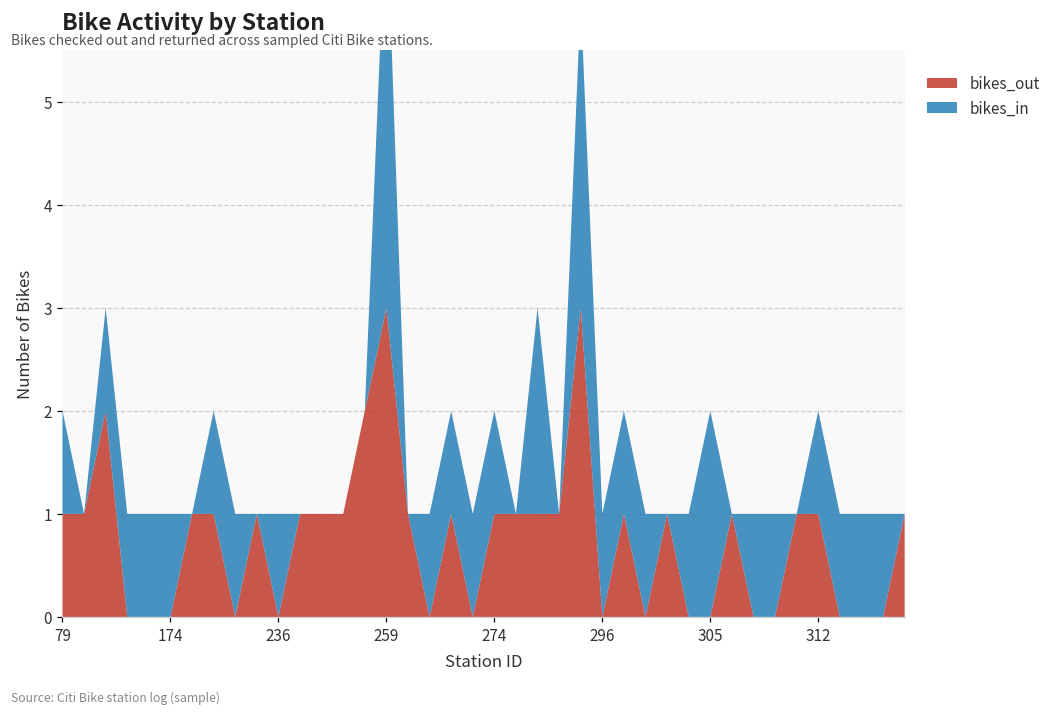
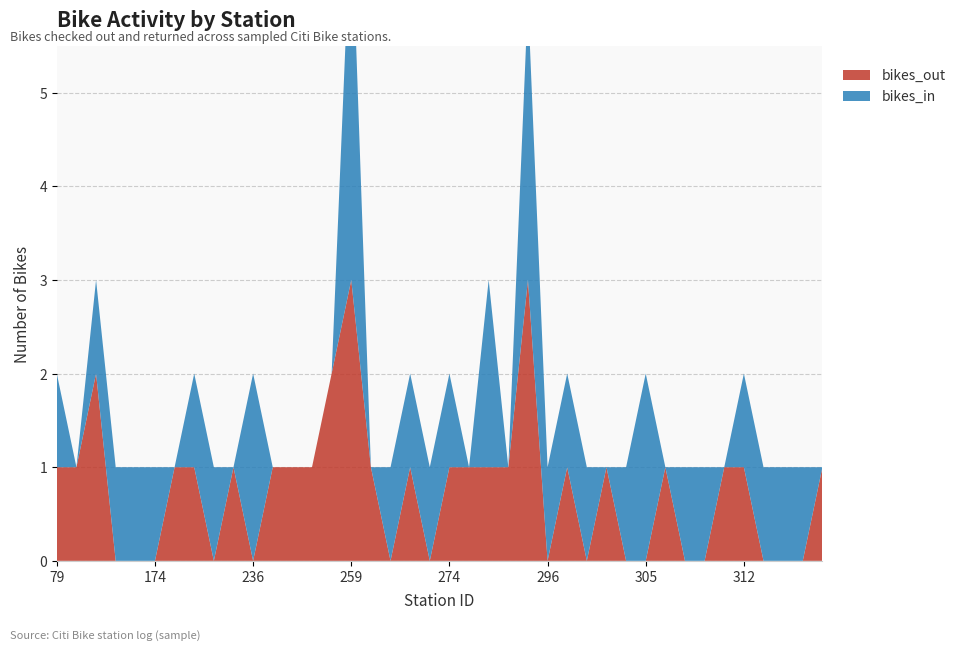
bikes_in, 236: 1 -> 2
